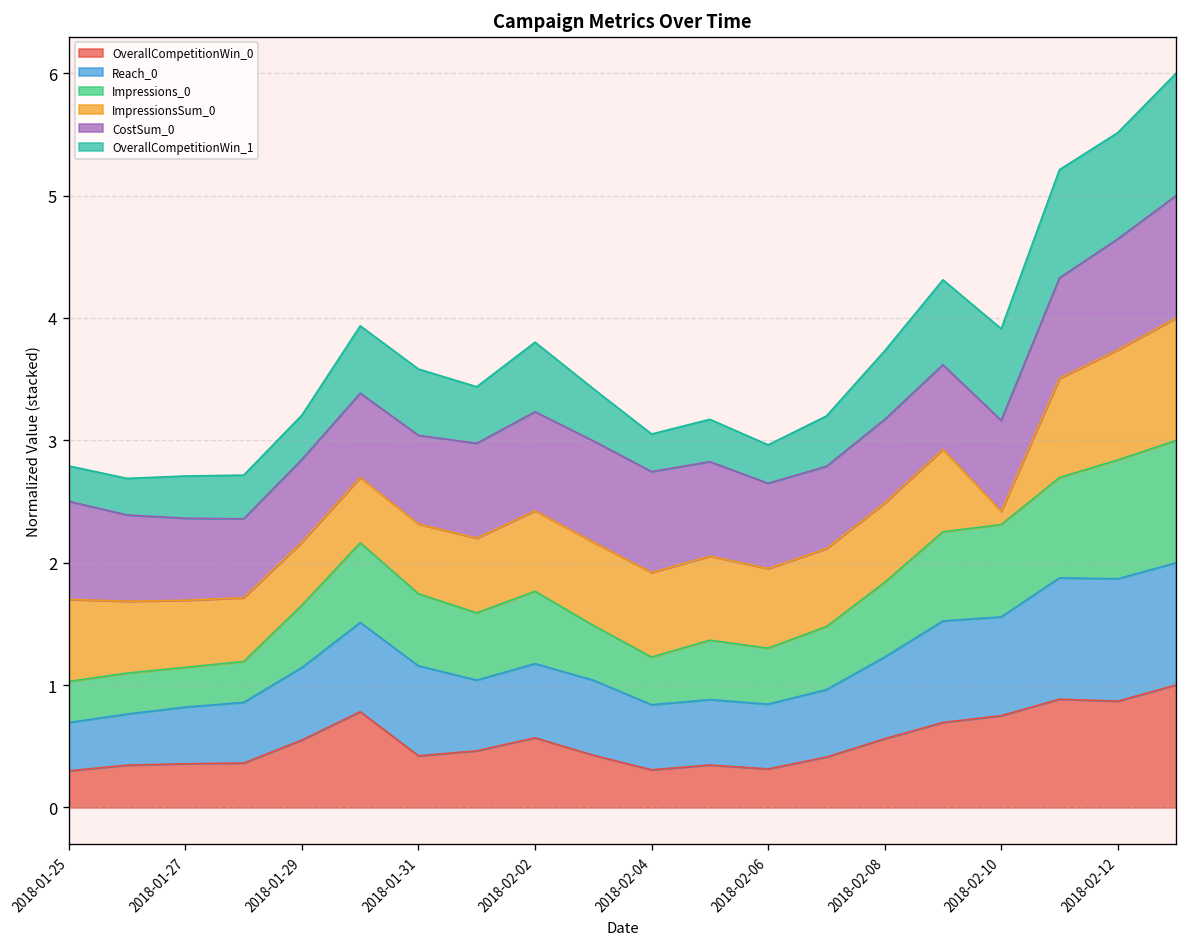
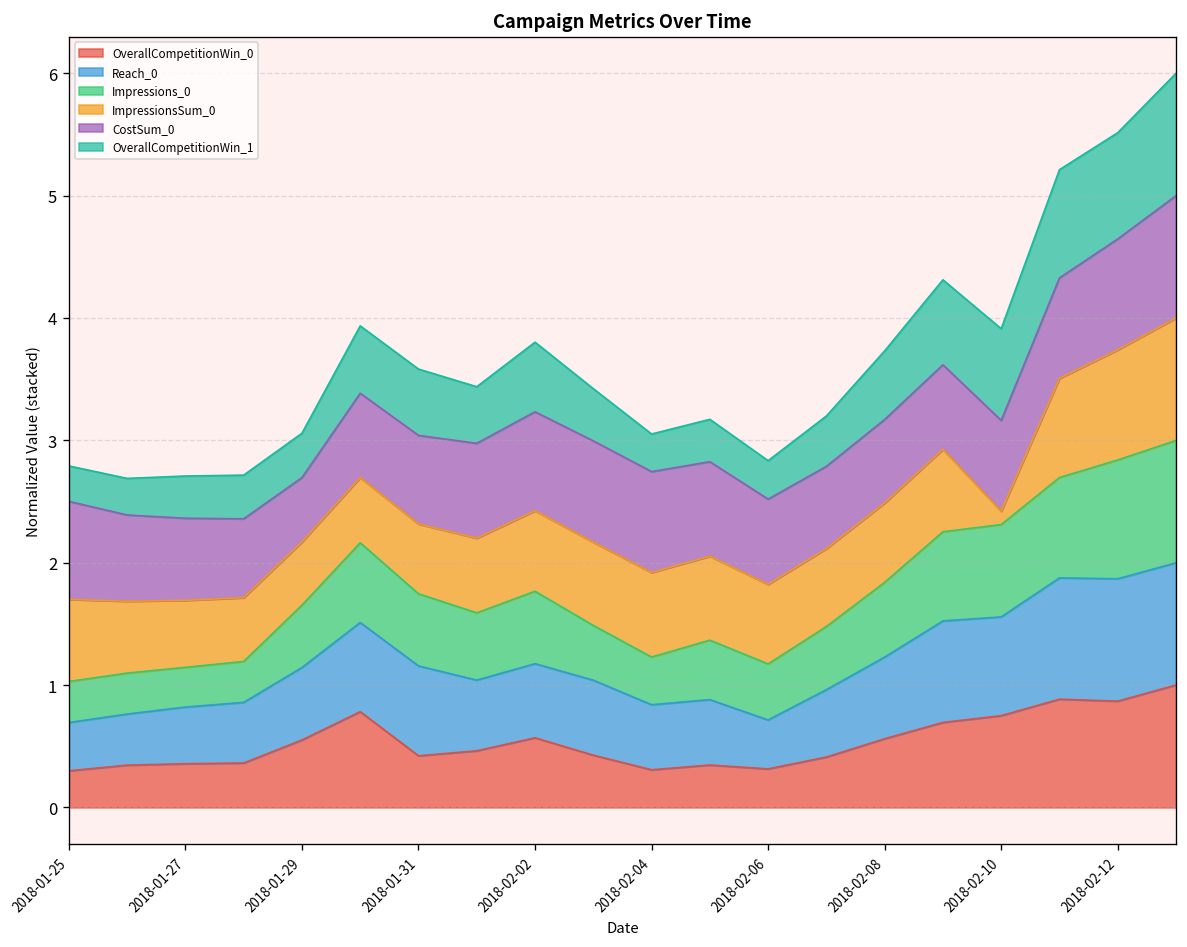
CostSum_0, 2018-01-29: 0.67 -> 0.53
Reach_0, 2018-02-06: 0.53 -> 0.40
